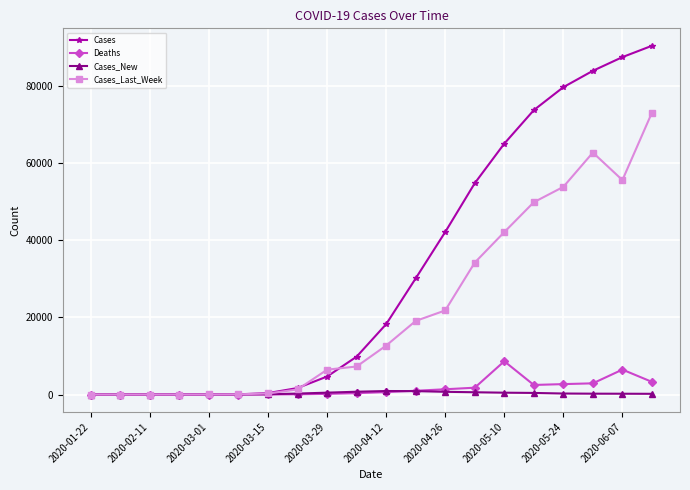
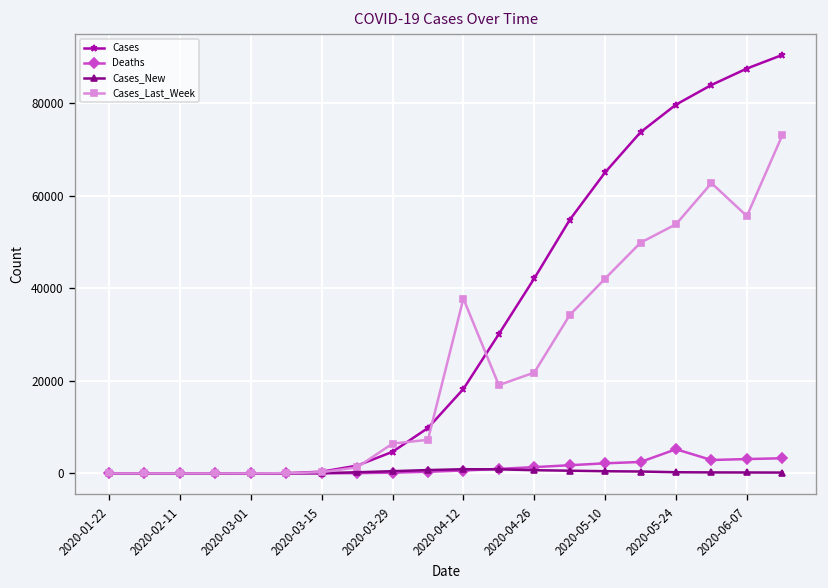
Cases_Last_Week, 2020-04-12: 13000 -> 38000
Deaths, 2020-05-10: 9000 -> 2000
Deaths, 2020-05-24: 3000 -> 5000
Deaths, 2020-06-07: 6000 -> 3000
